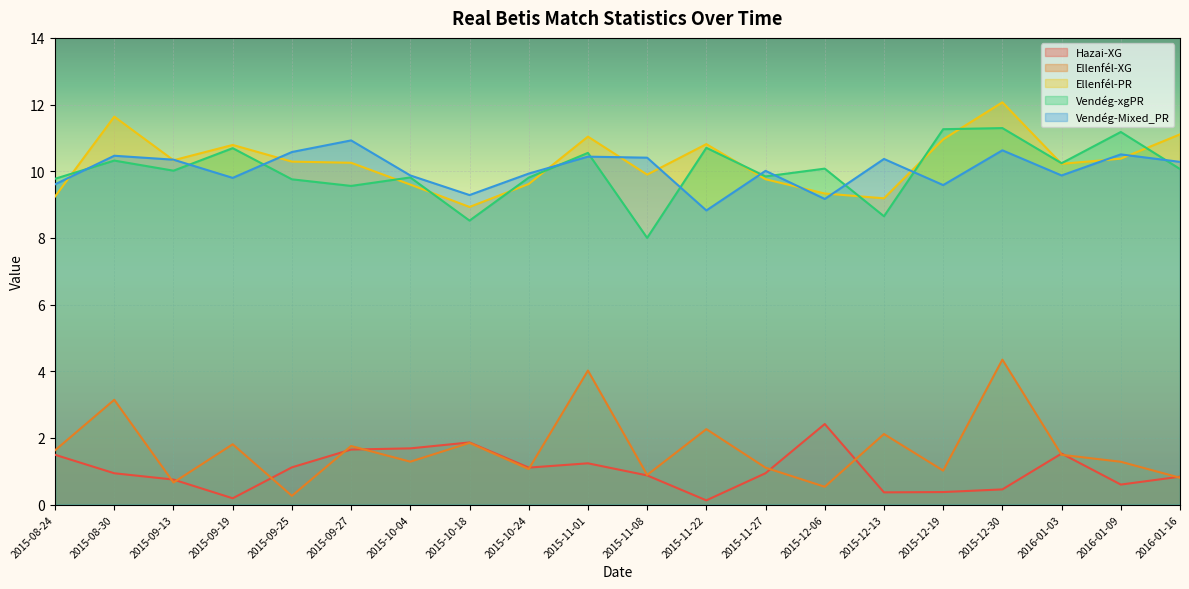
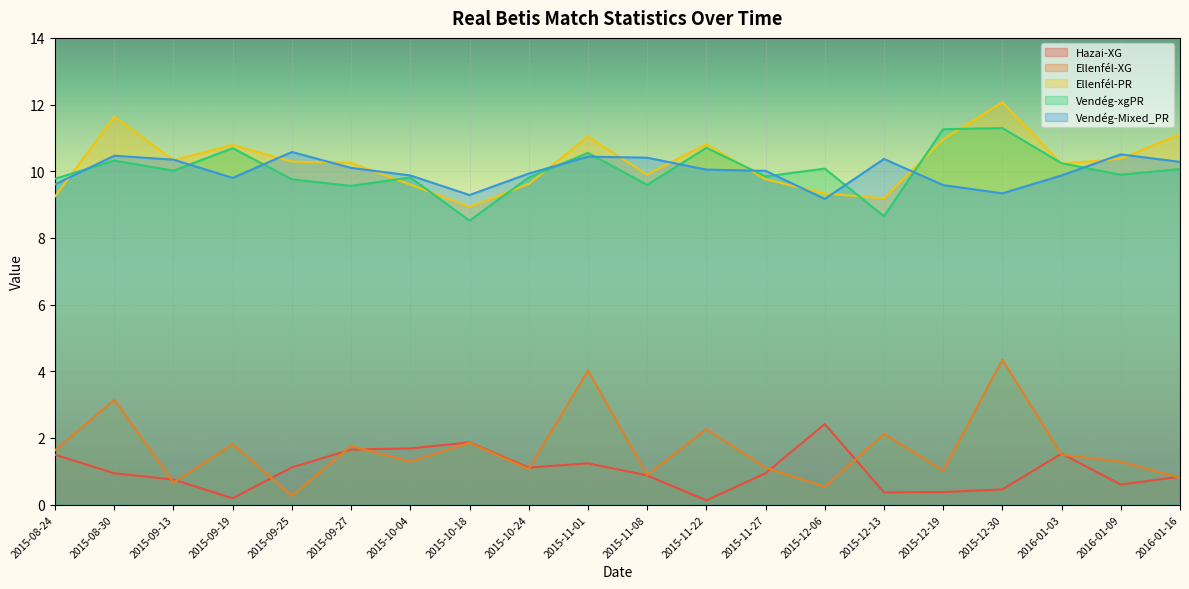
Vendég-Mixed_PR, 2015-09-27: 10.9 -> 10.1
Vendég-xgPR, 2015-11-08: 8.0 -> 9.6
Vendég-Mixed_PR, 2015-11-22: 8.8 -> 10.0
Vendég-Mixed_PR, 2015-12-30: 10.6 -> 9.3
Vendég-xgPR, 2016-01-09: 11.2 -> 9.9
